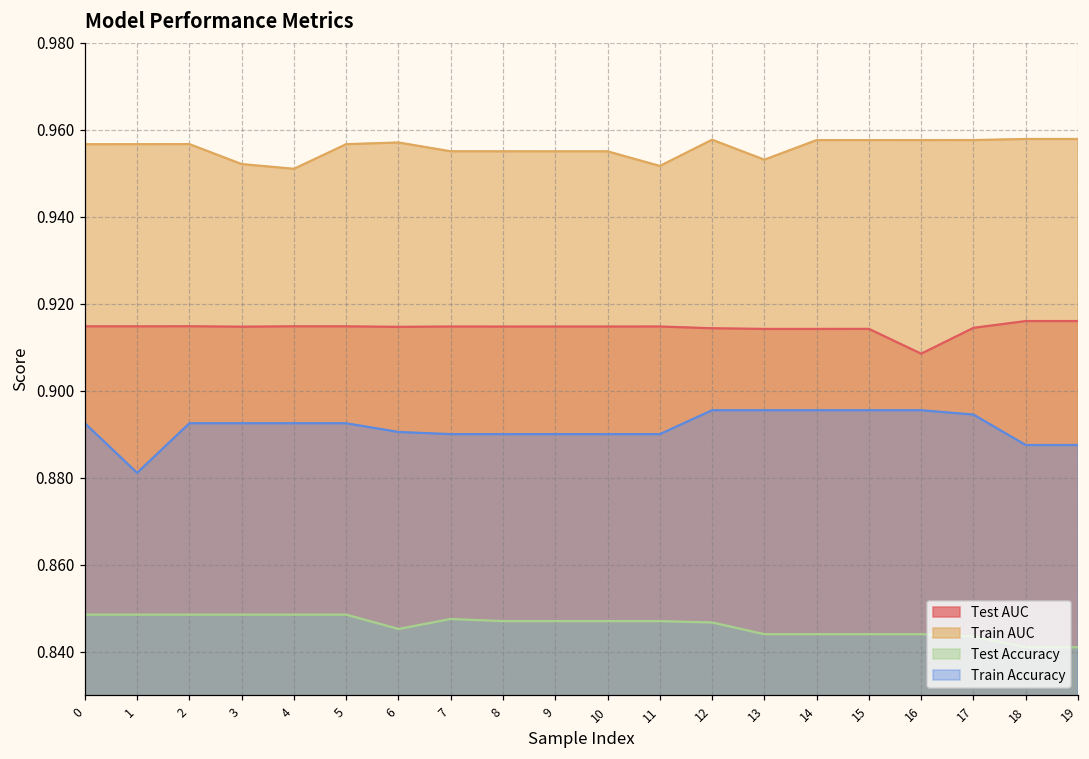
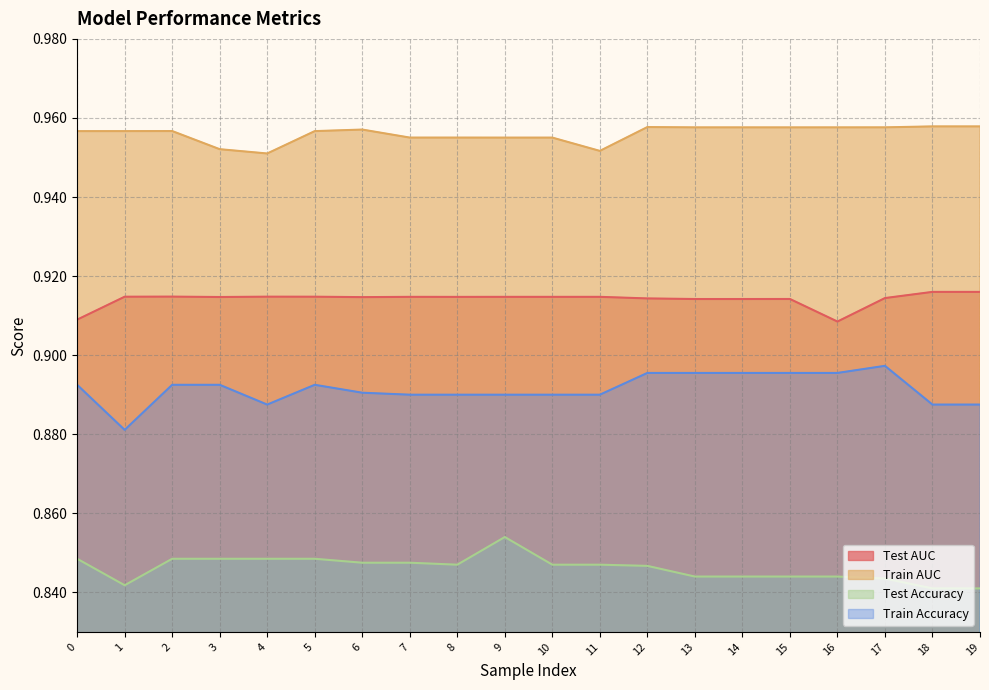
Test AUC, 0: 0.915 -> 0.909
Test Accuracy, 1: 0.849 -> 0.842
Train Accuracy, 4: 0.893 -> 0.888
Test Accuracy, 6: 0.845 -> 0.848
Test Accuracy, 9: 0.847 -> 0.854
Train AUC, 13: 0.953 -> 0.958
Train Accuracy, 17: 0.895 -> 0.897
